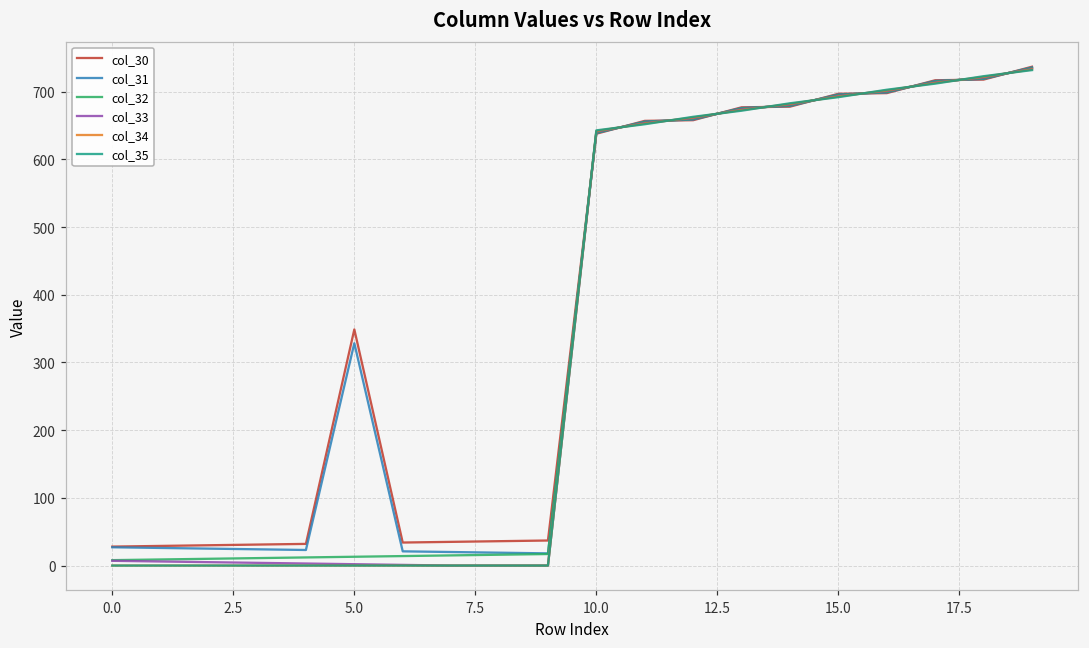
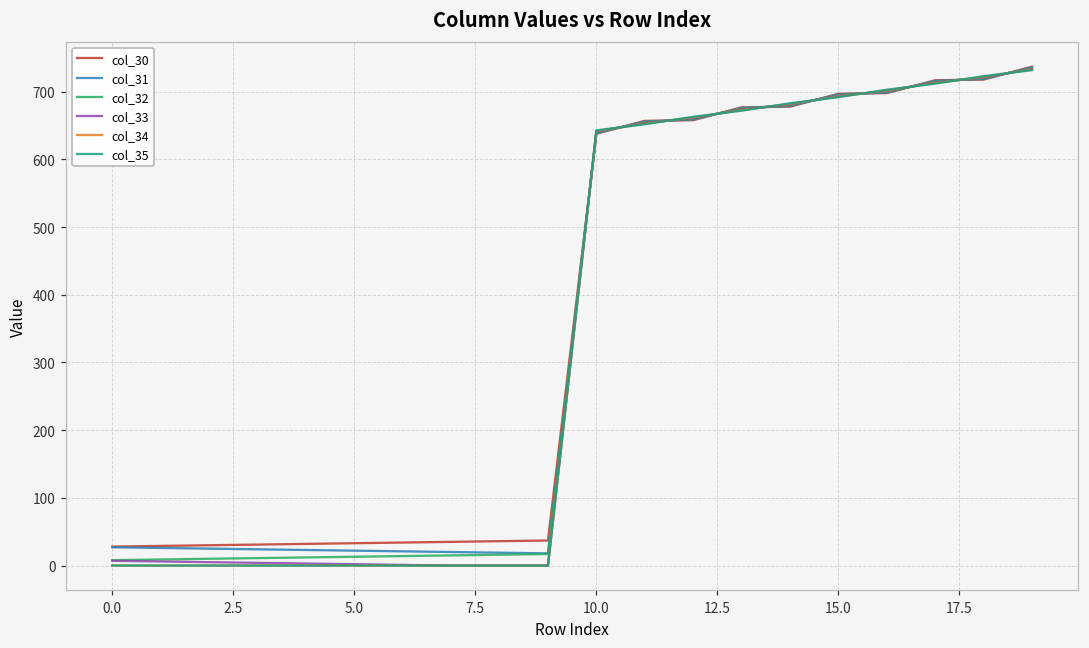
col_30, 5.0: 350 -> 30
col_31, 5.0: 330 -> 20
